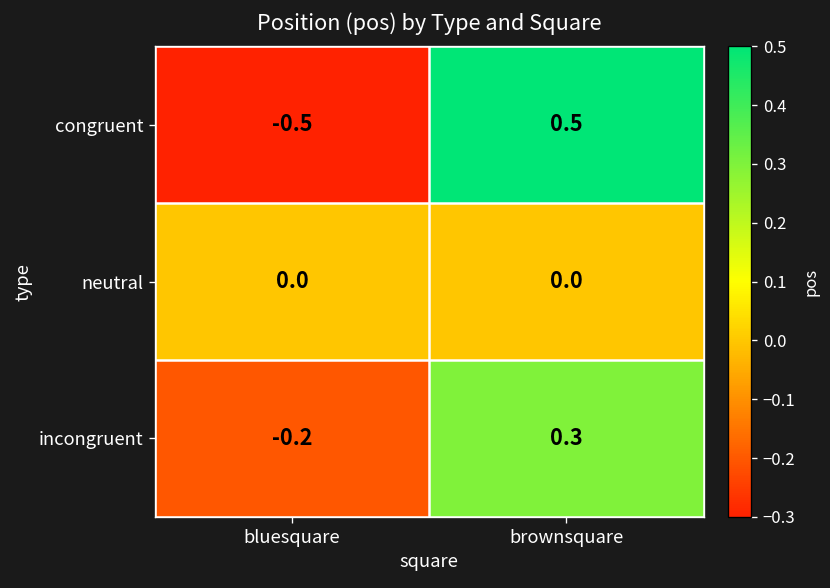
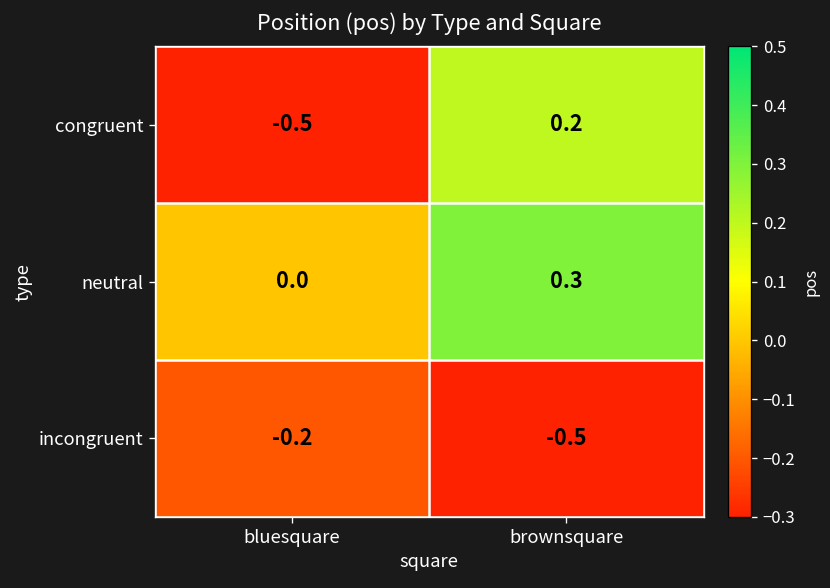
congruent, brownsquare: 0.5 -> 0.2
neutral, brownsquare: 0.0 -> 0.3
incongruent, brownsquare: 0.3 -> -0.5
